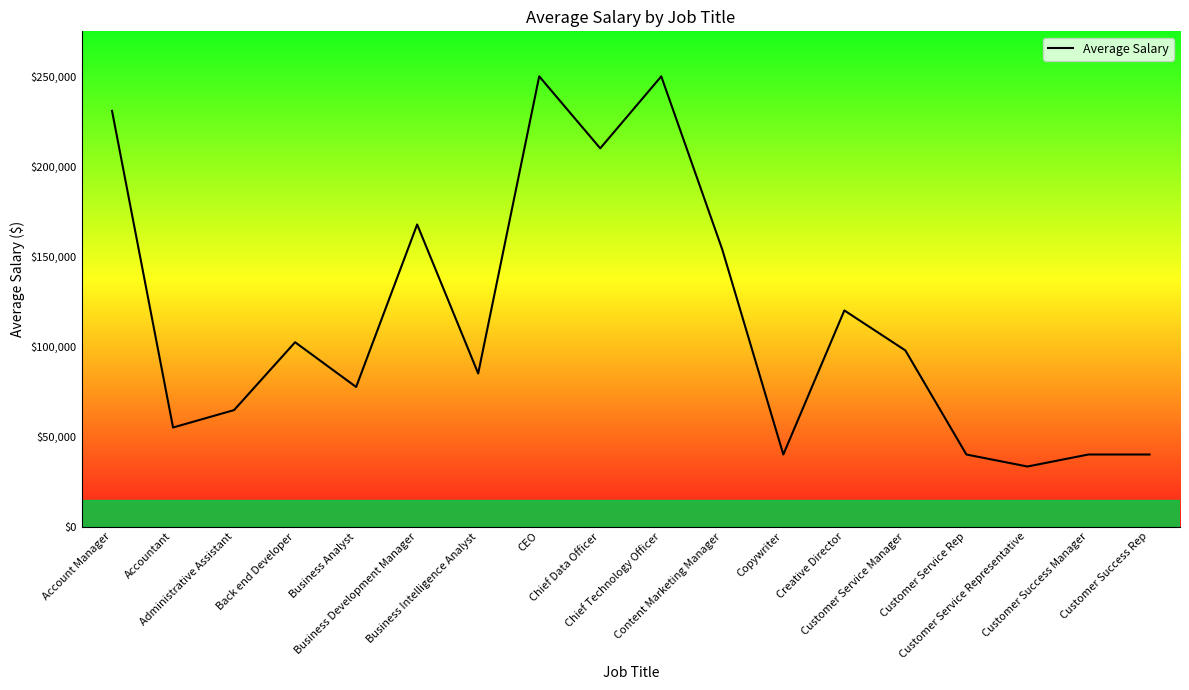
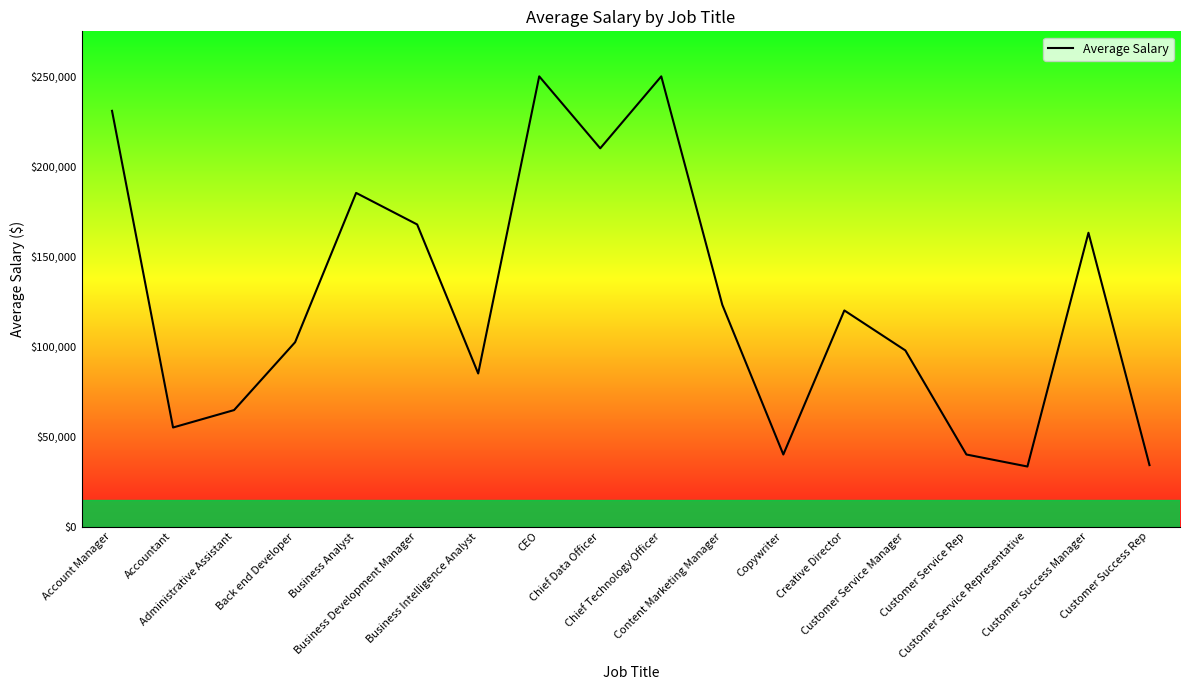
Business Analyst: $78,000 -> $185,000
Content Marketing Manager: $154,000 -> $123,000
Customer Success Manager: $40,000 -> $163,000
Customer Success Rep: $40,000 -> $34,000
